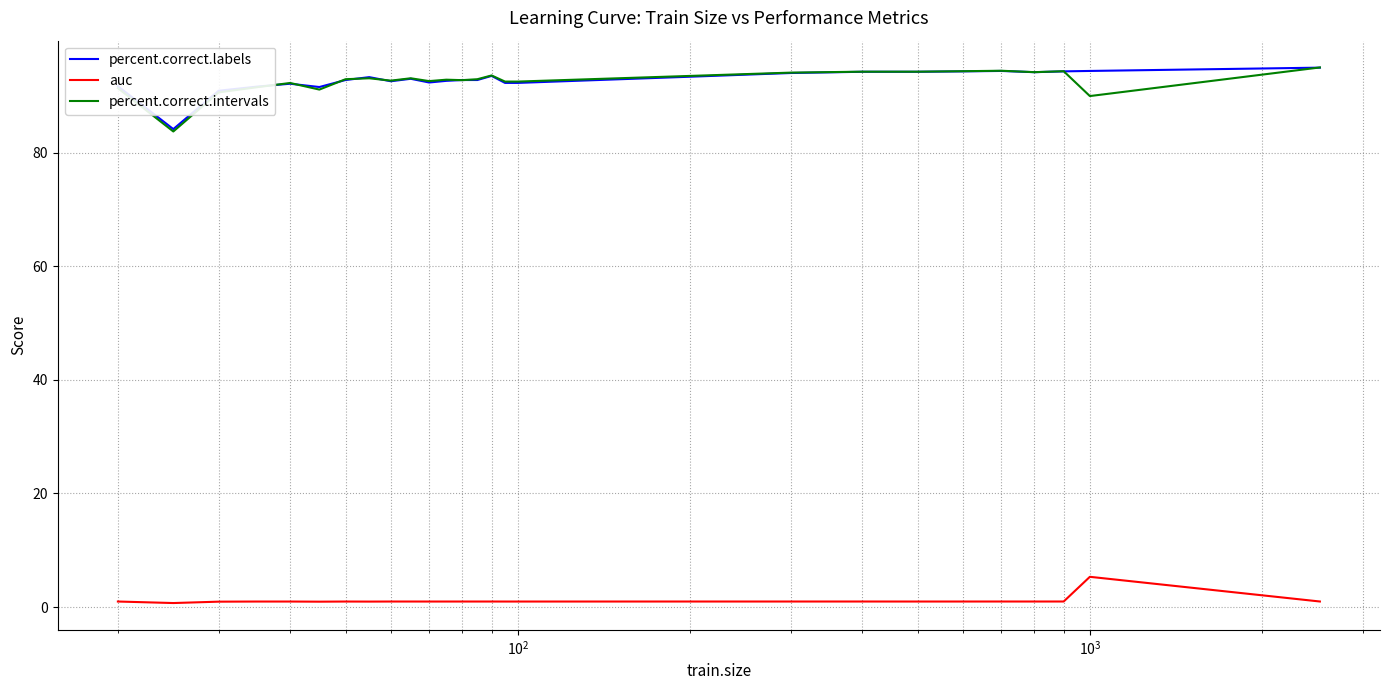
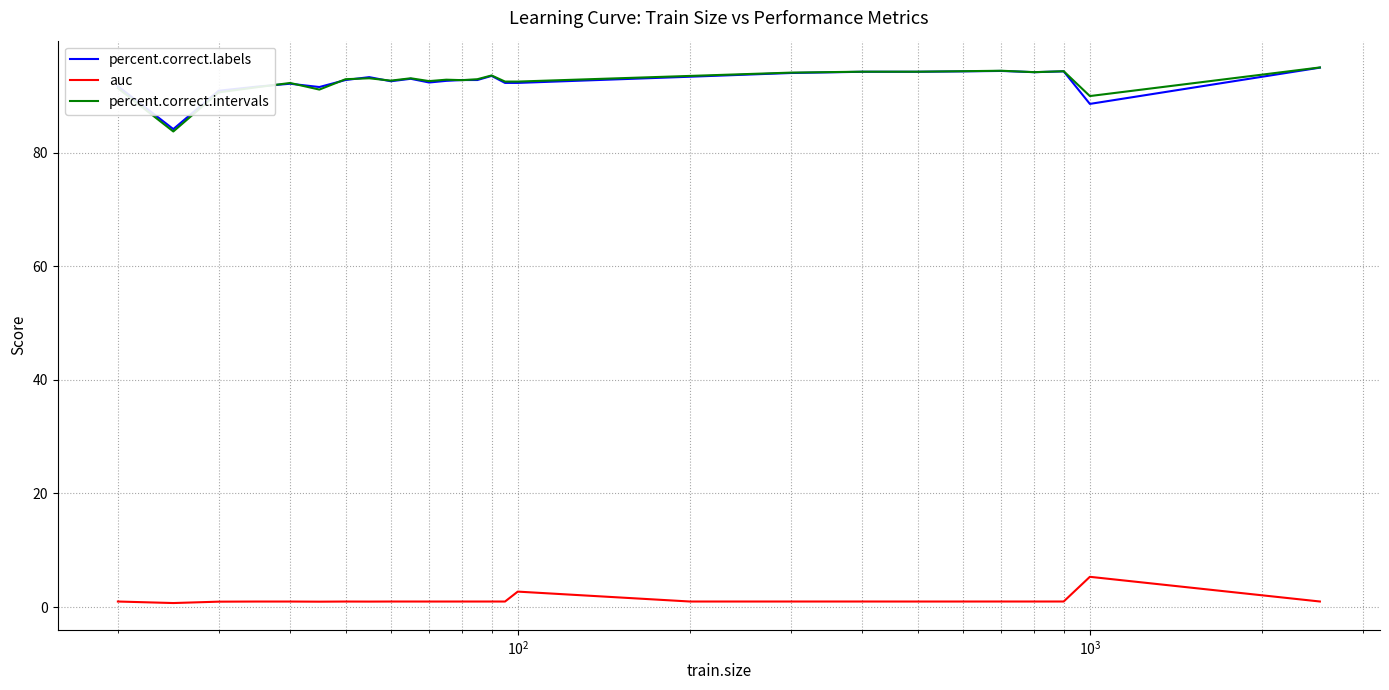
auc, 10^2: 1 -> 3
percent.correct.labels, 10^3: 94 -> 89
